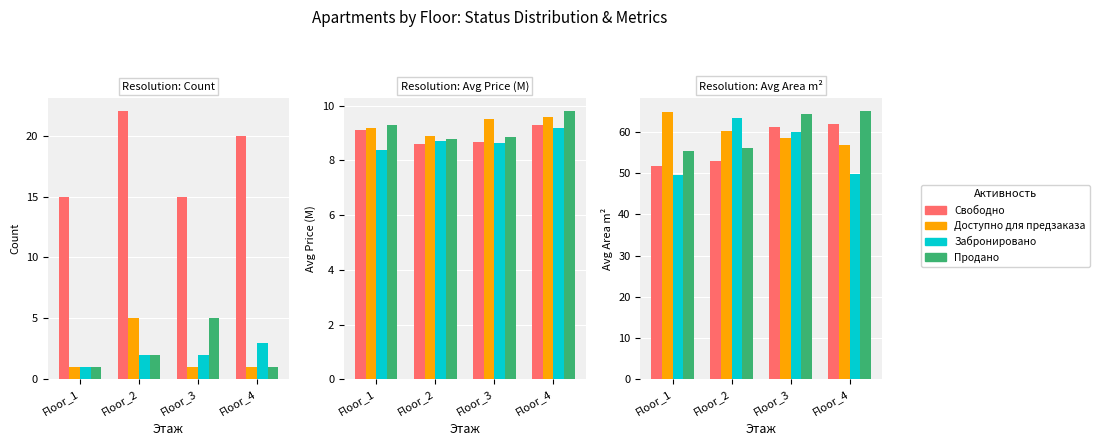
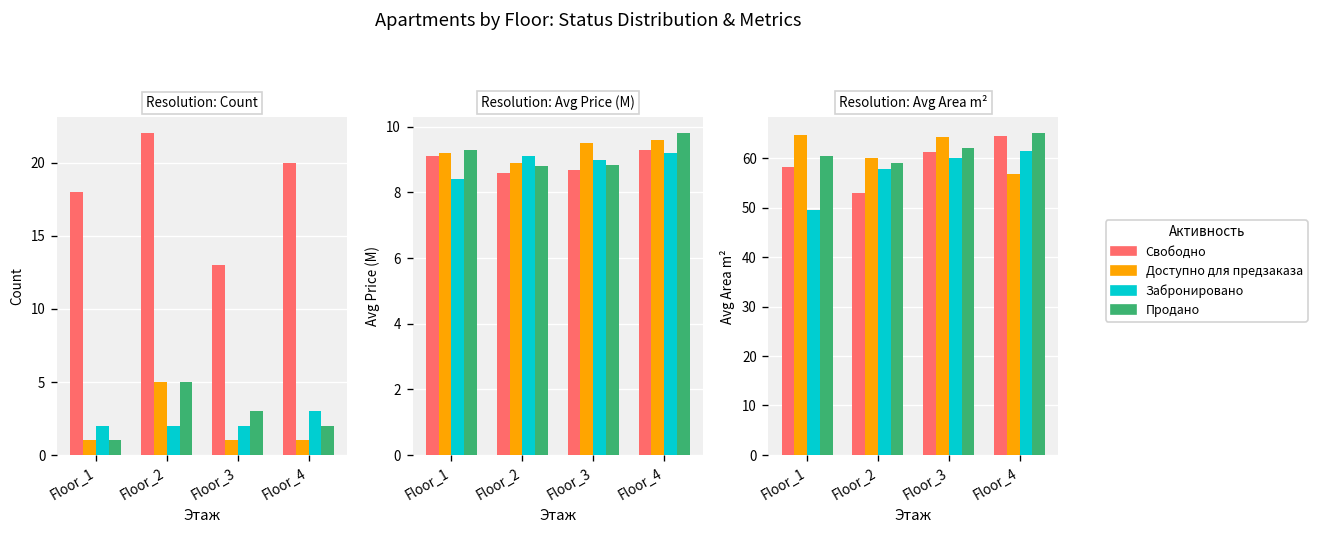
Resolution: Count, Свободно, Floor_1: 15 -> 18
Resolution: Count, Забронировано, Floor_1: 1 -> 2
Resolution: Count, Продано, Floor_2: 2 -> 5
Resolution: Count, Свободно, Floor_3: 15 -> 13
Resolution: Count, Продано, Floor_3: 5 -> 3
Resolution: Count, Продано, Floor_4: 1 -> 2
Resolution: Avg Price (M), Забронировано, Floor_2: 8.7 -> 9.1
Resolution: Avg Price (M), Забронировано, Floor_3: 8.6 -> 9.0
Resolution: Avg Area m², Свободно, Floor_1: 52 -> 58
Resolution: Avg Area m², Продано, Floor_1: 55 -> 60
Resolution: Avg Area m², Забронировано, Floor_2: 63 -> 58
Resolution: Avg Area m², Продано, Floor_2: 56 -> 59
Resolution: Avg Area m², Доступно для предзаказа, Floor_3: 58 -> 64
Resolution: Avg Area m², Продано, Floor_3: 64 -> 62
Resolution: Avg Area m², Свободно, Floor_4: 62 -> 64
Resolution: Avg Area m², Забронировано, Floor_4: 50 -> 62
